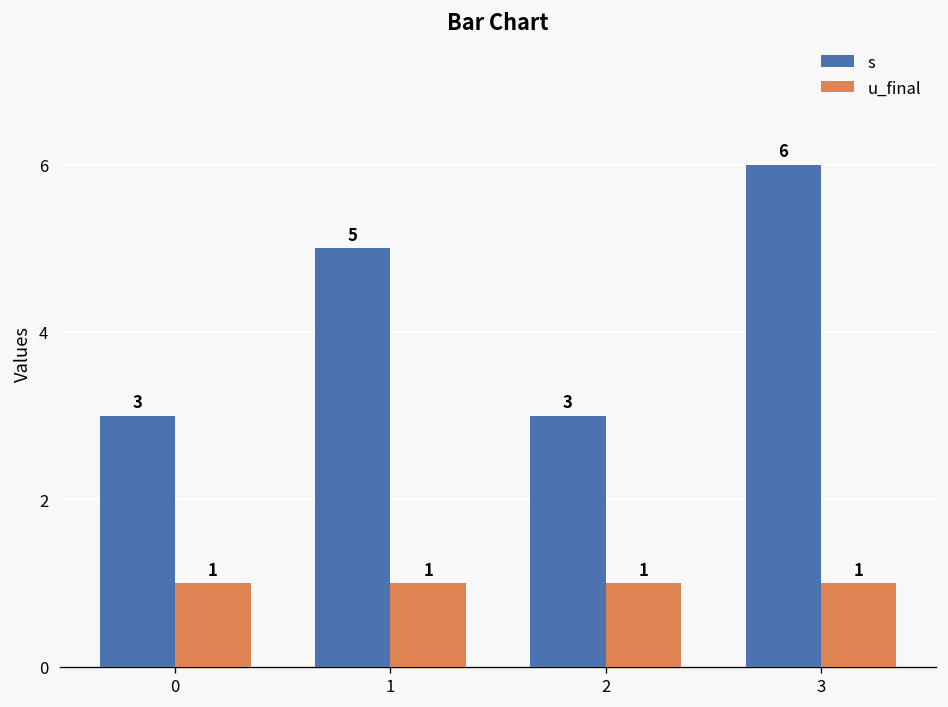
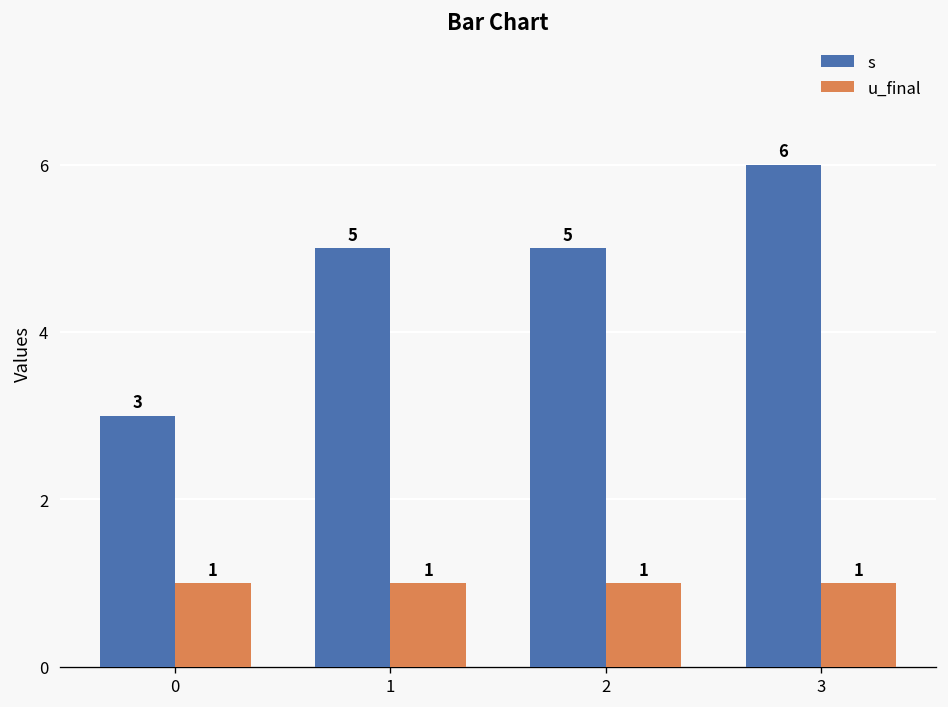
s, 2: 3 -> 5
